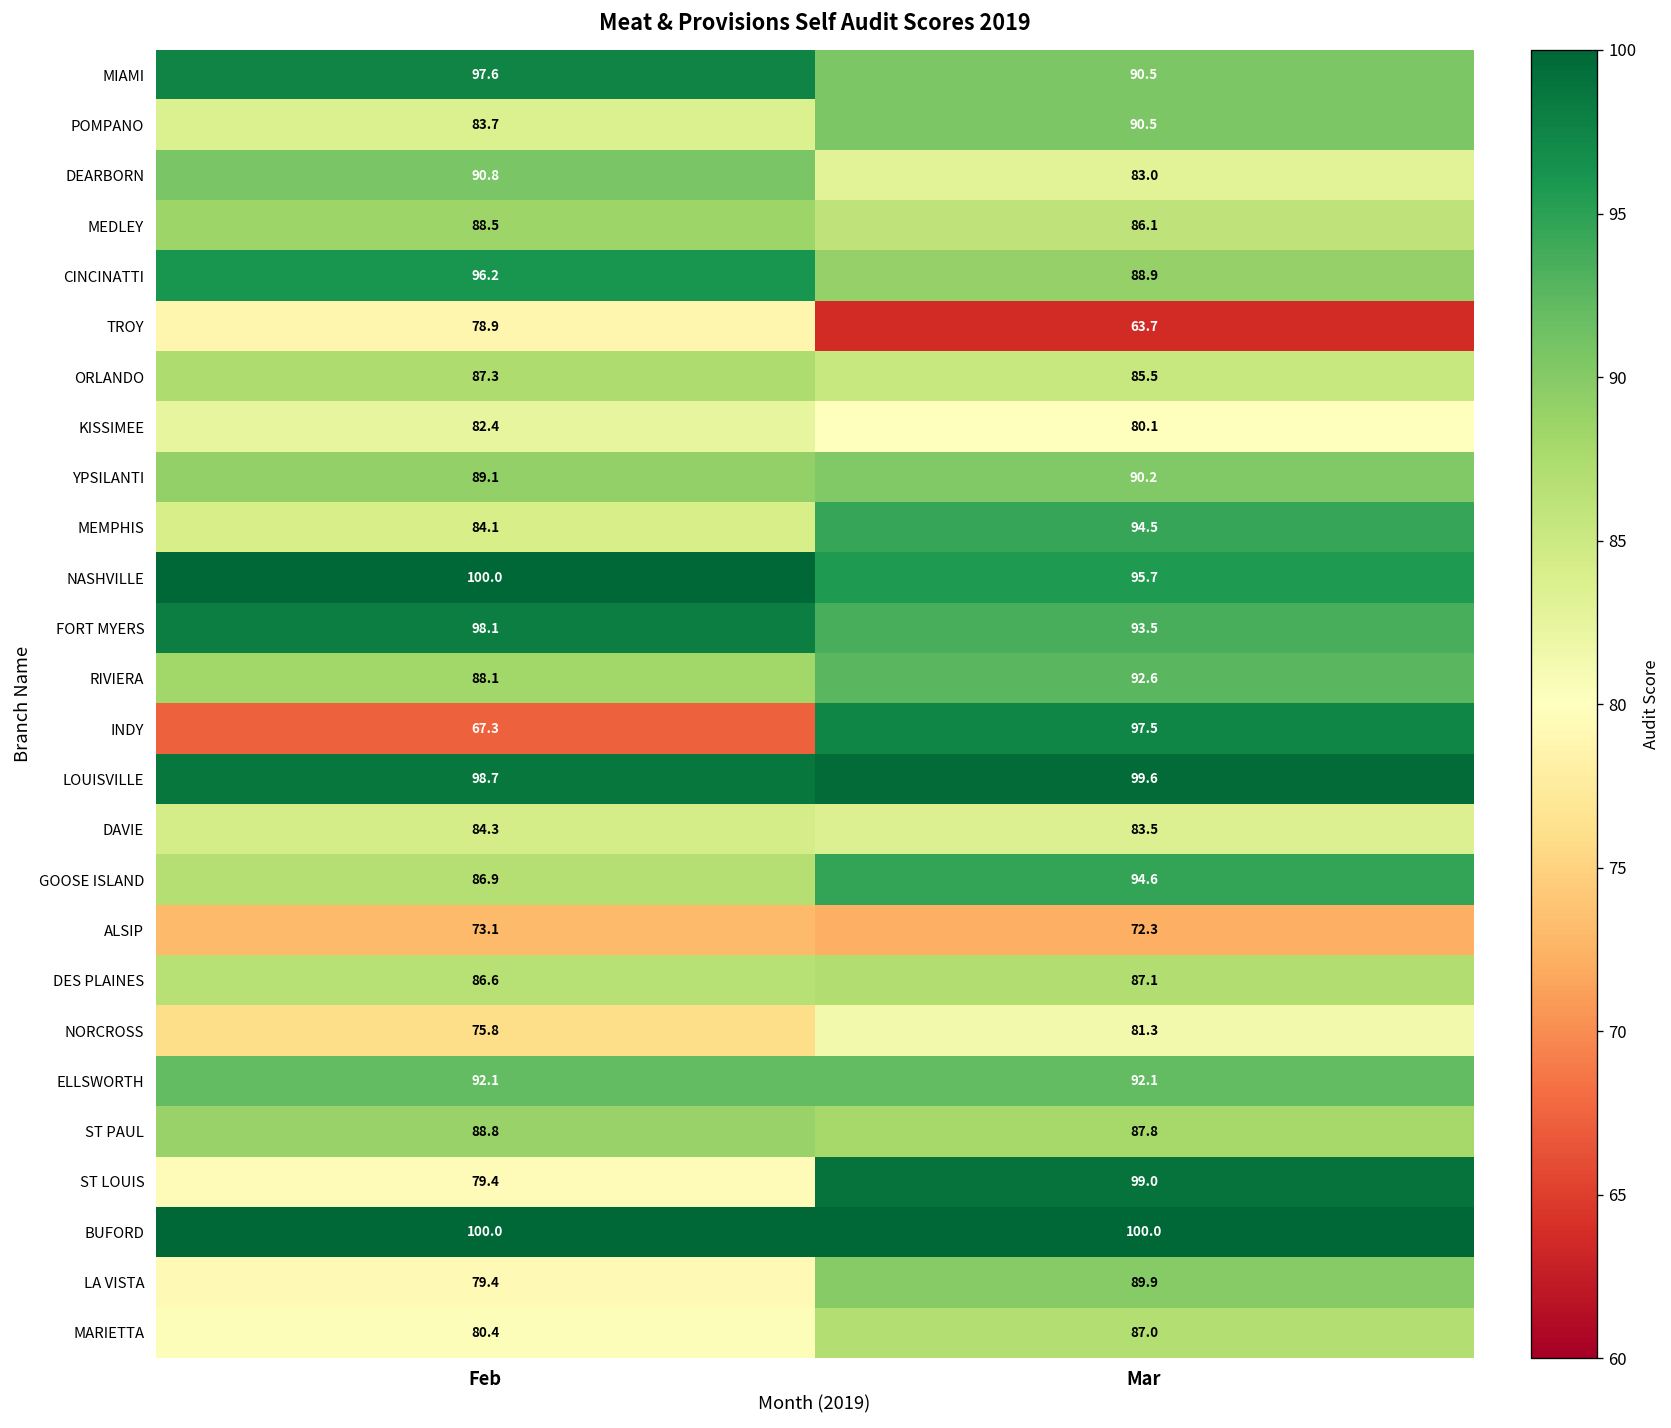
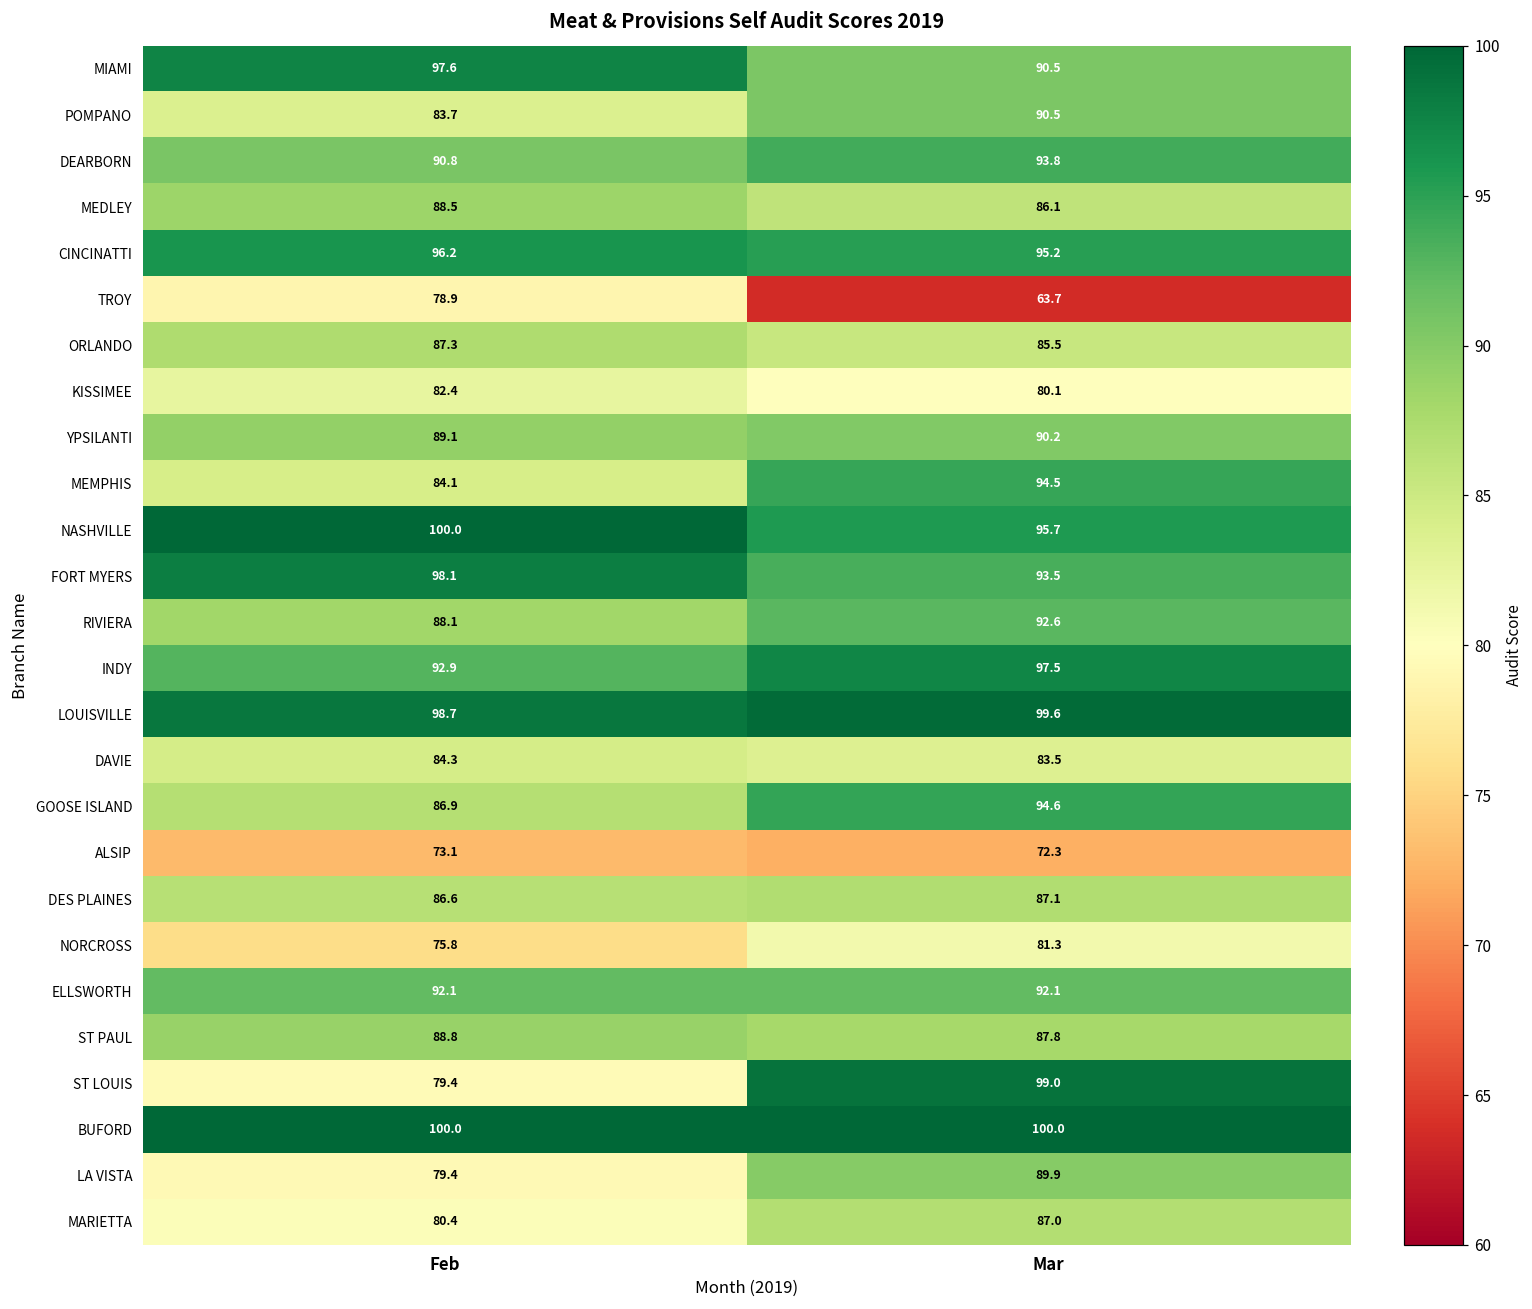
DEARBORN, Mar: 83.0 -> 93.8
CINCINATTI, Mar: 88.9 -> 95.2
INDY, Feb: 67.3 -> 92.9
